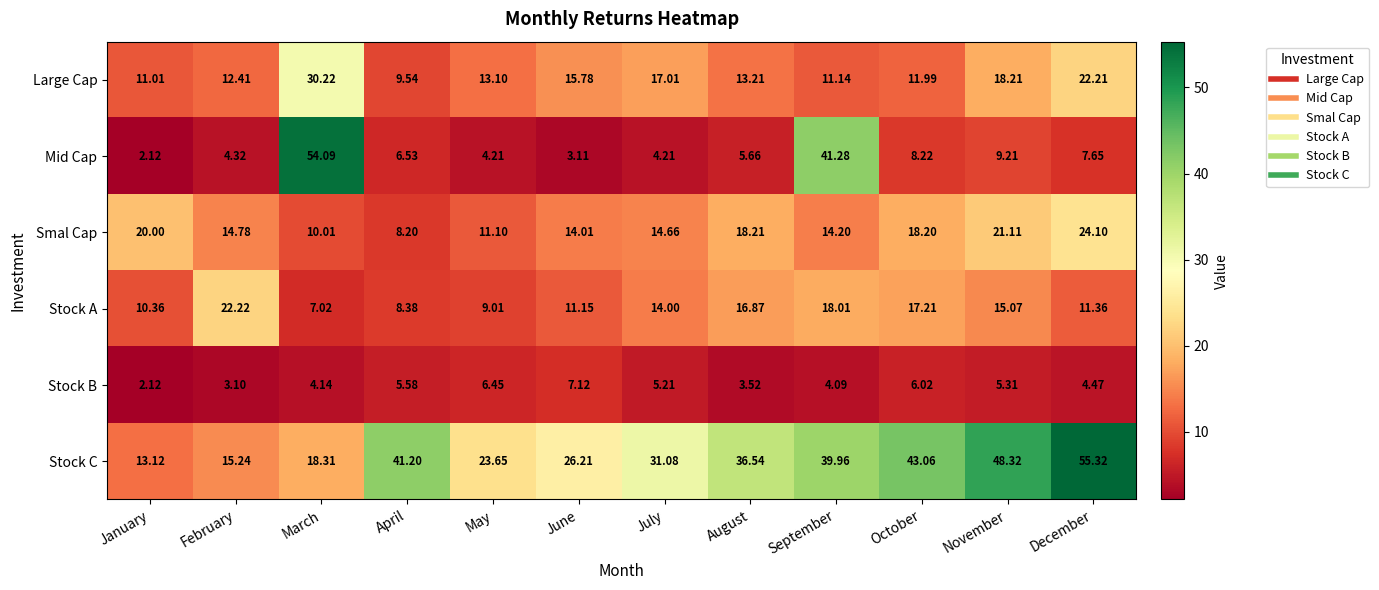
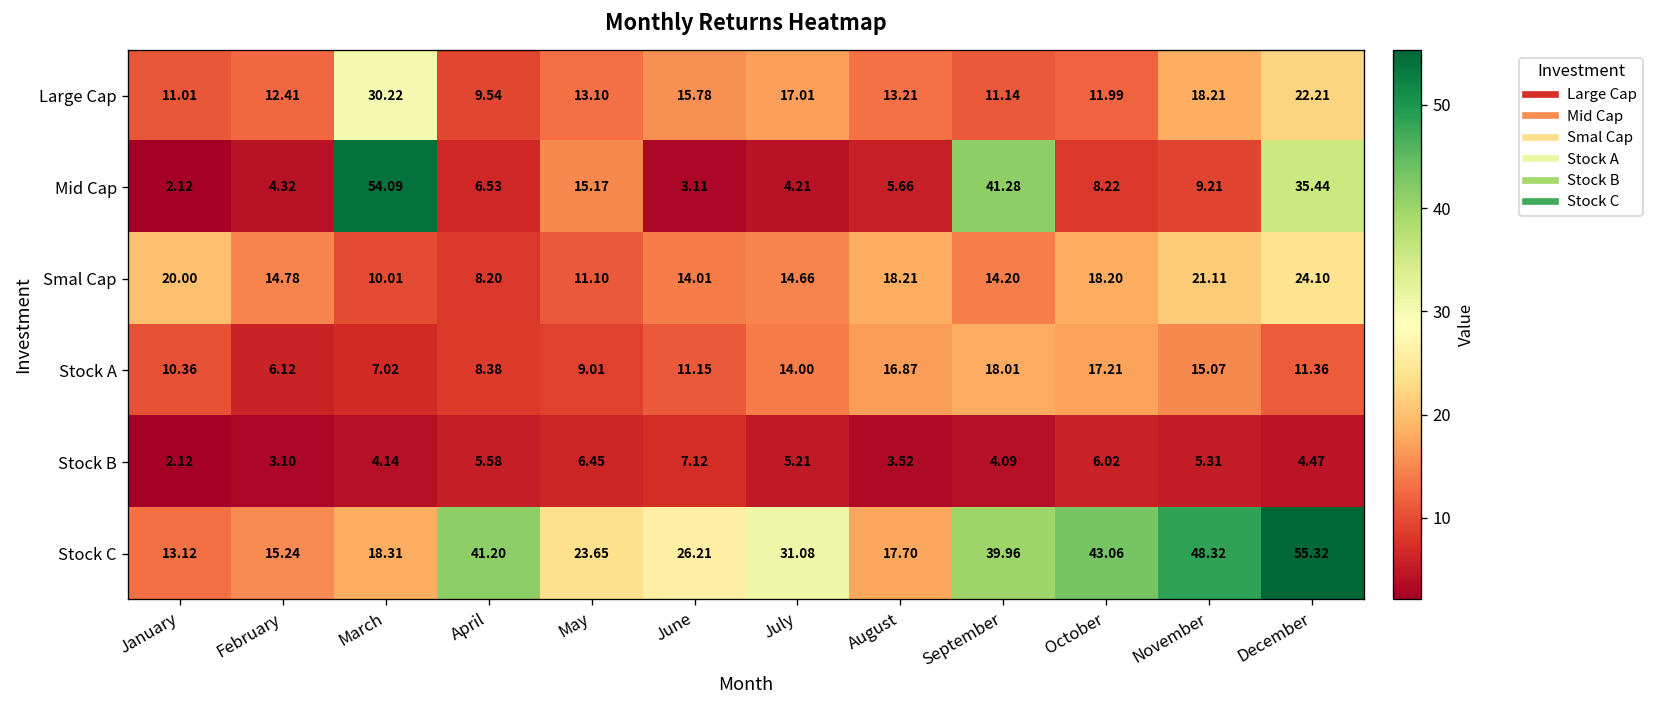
Mid Cap, May: 4.21 -> 15.17
Mid Cap, December: 7.65 -> 35.44
Stock A, February: 22.22 -> 6.12
Stock C, August: 36.54 -> 17.70
